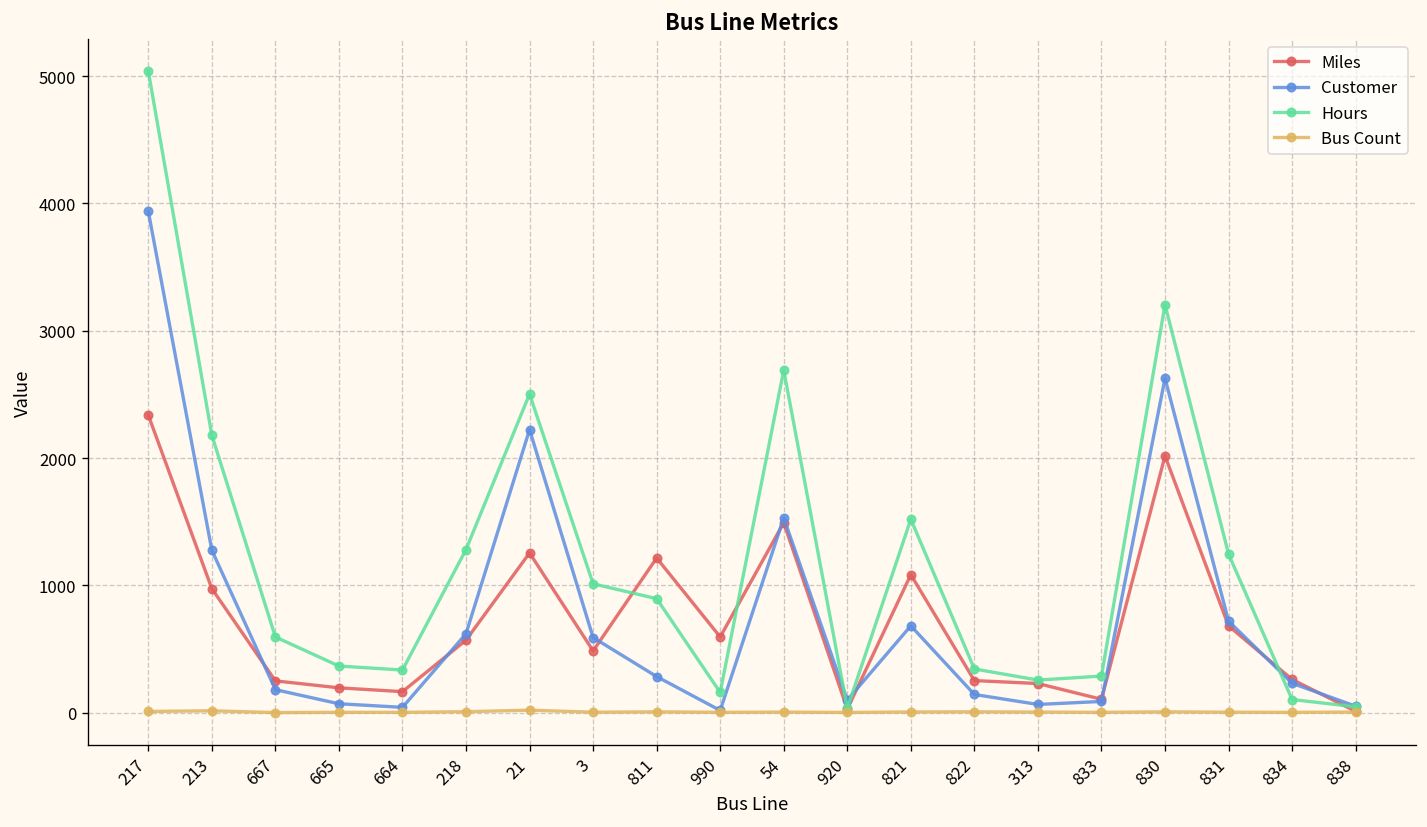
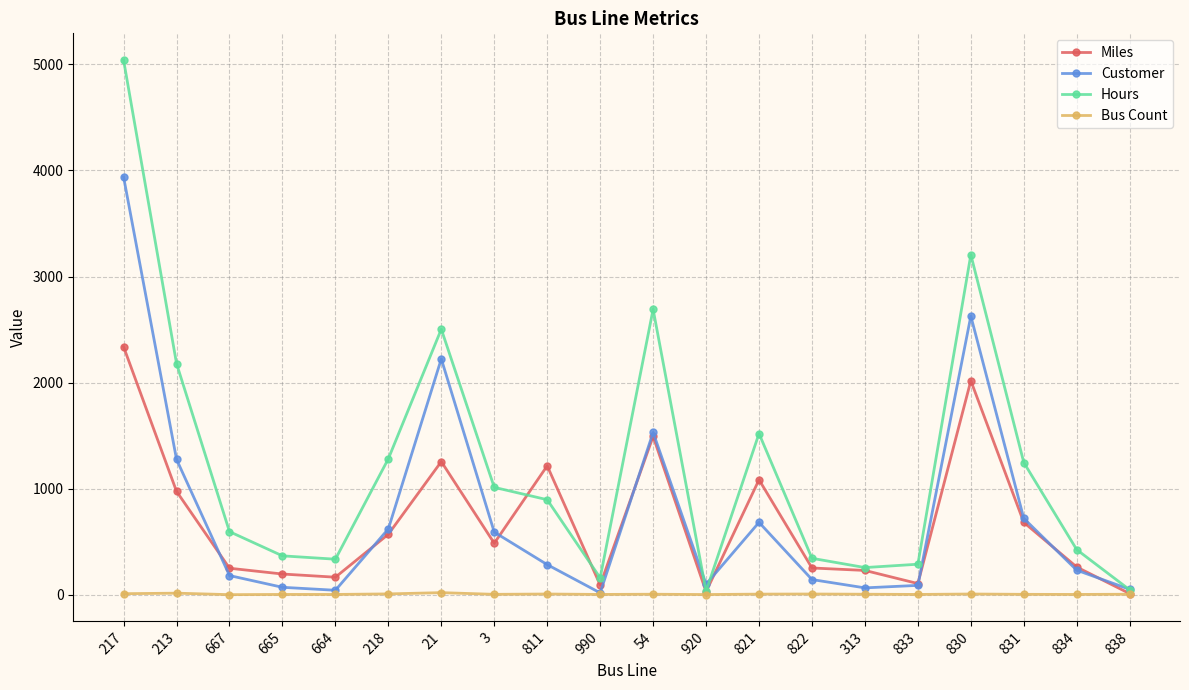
Miles, 990: 600 -> 90
Hours, 834: 100 -> 430
